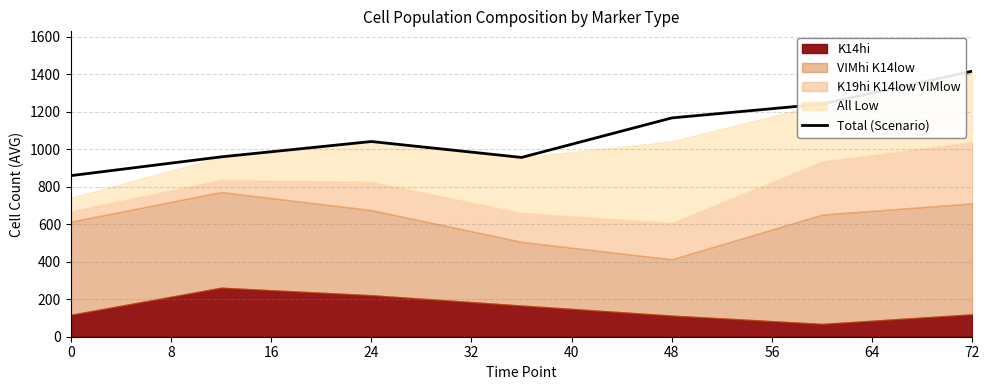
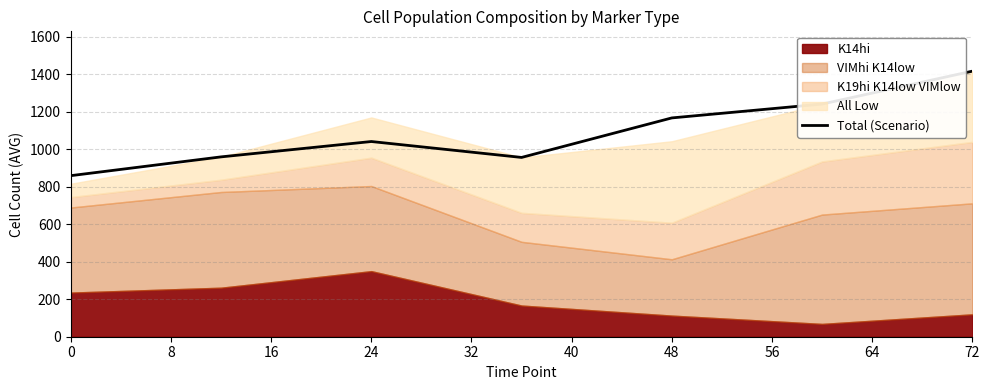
K14hi, 0: 120 -> 240
VIMhi K14low, 0: 500 -> 450
K14hi, 24: 220 -> 350
